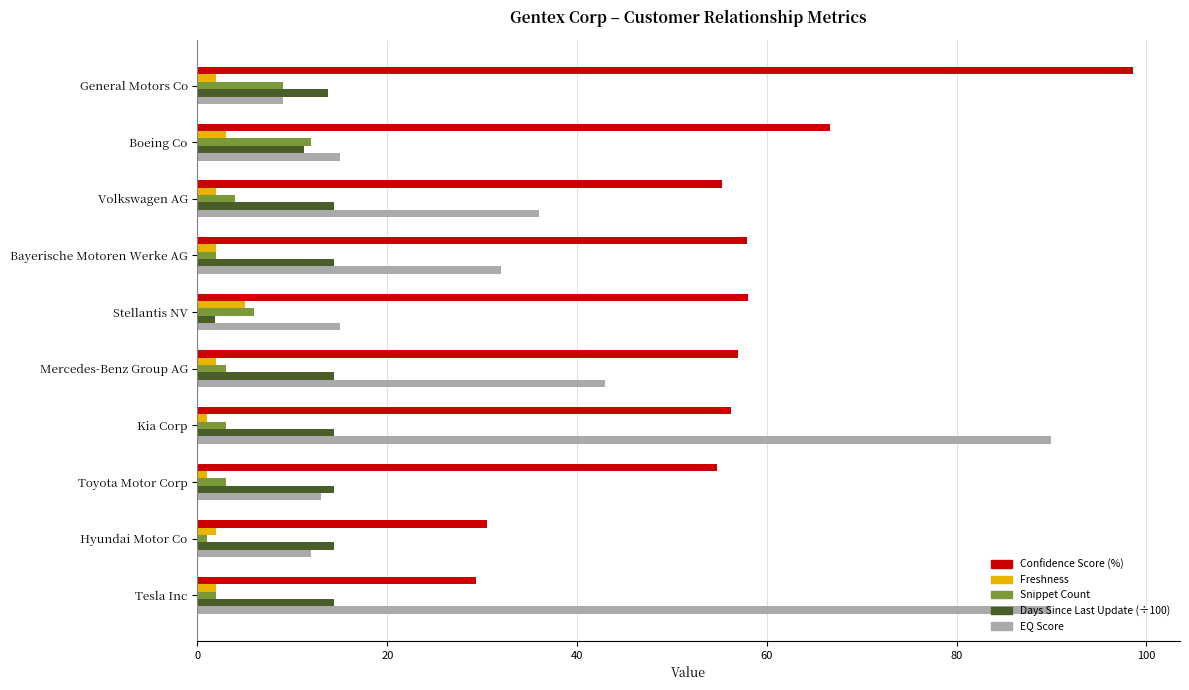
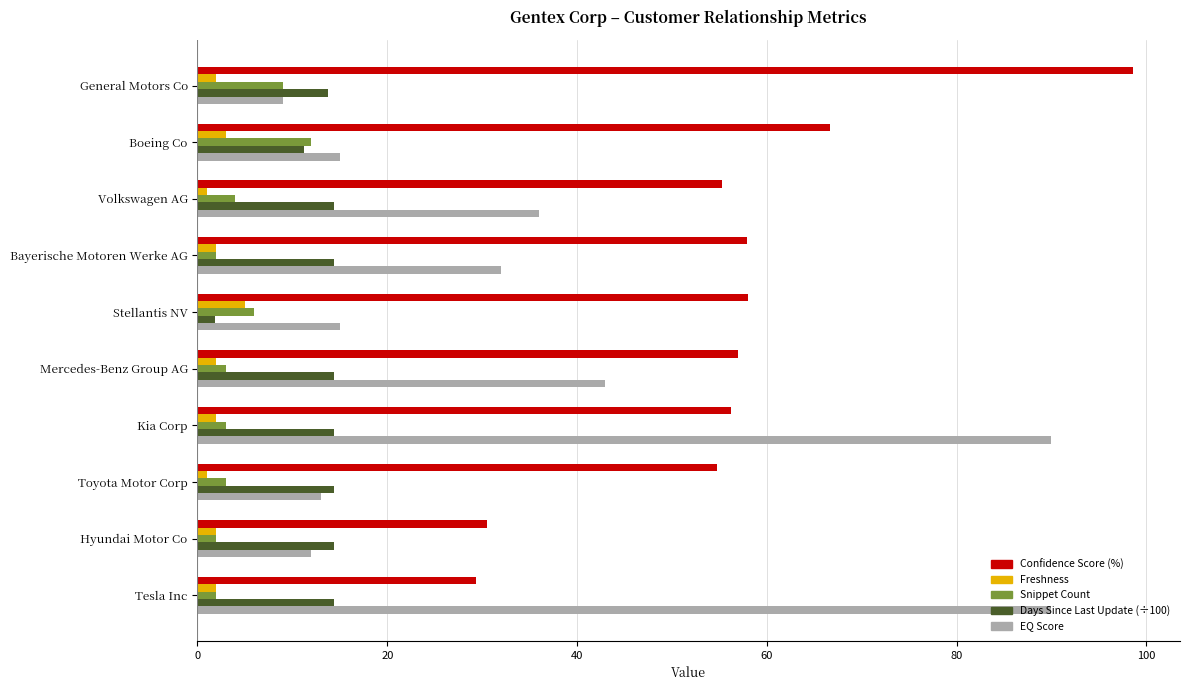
Freshness, Volkswagen AG: 2 -> 1
Freshness, Kia Corp: 1 -> 2
Snippet Count, Hyundai Motor Co: 1 -> 2
